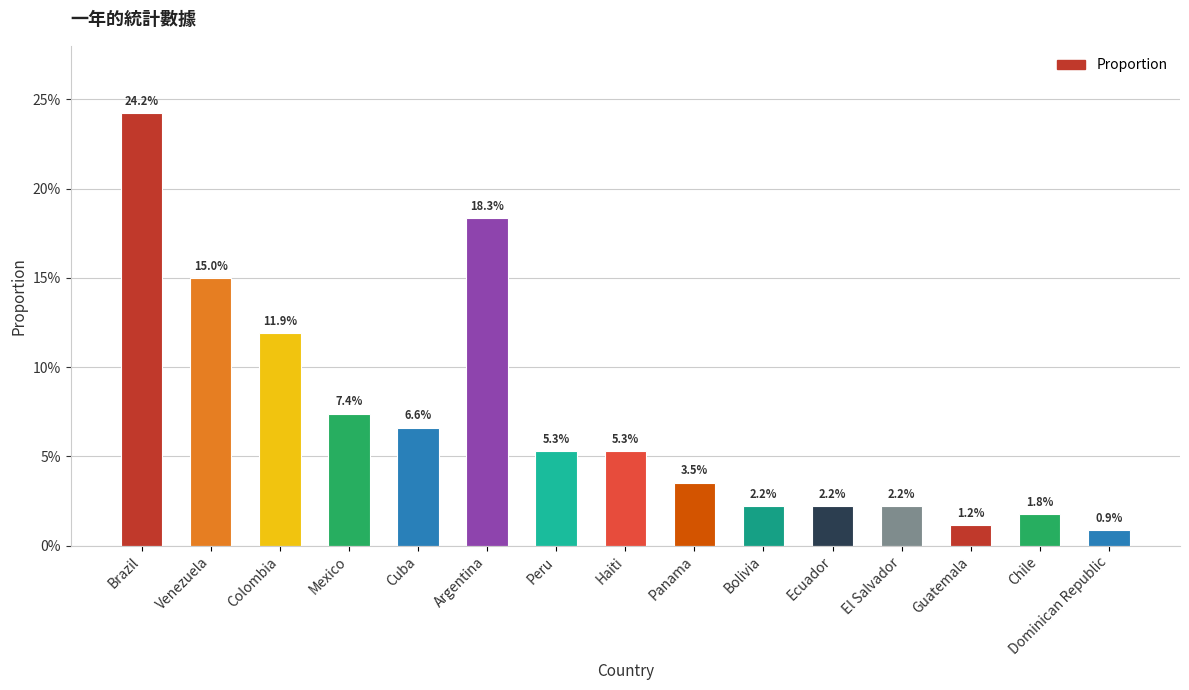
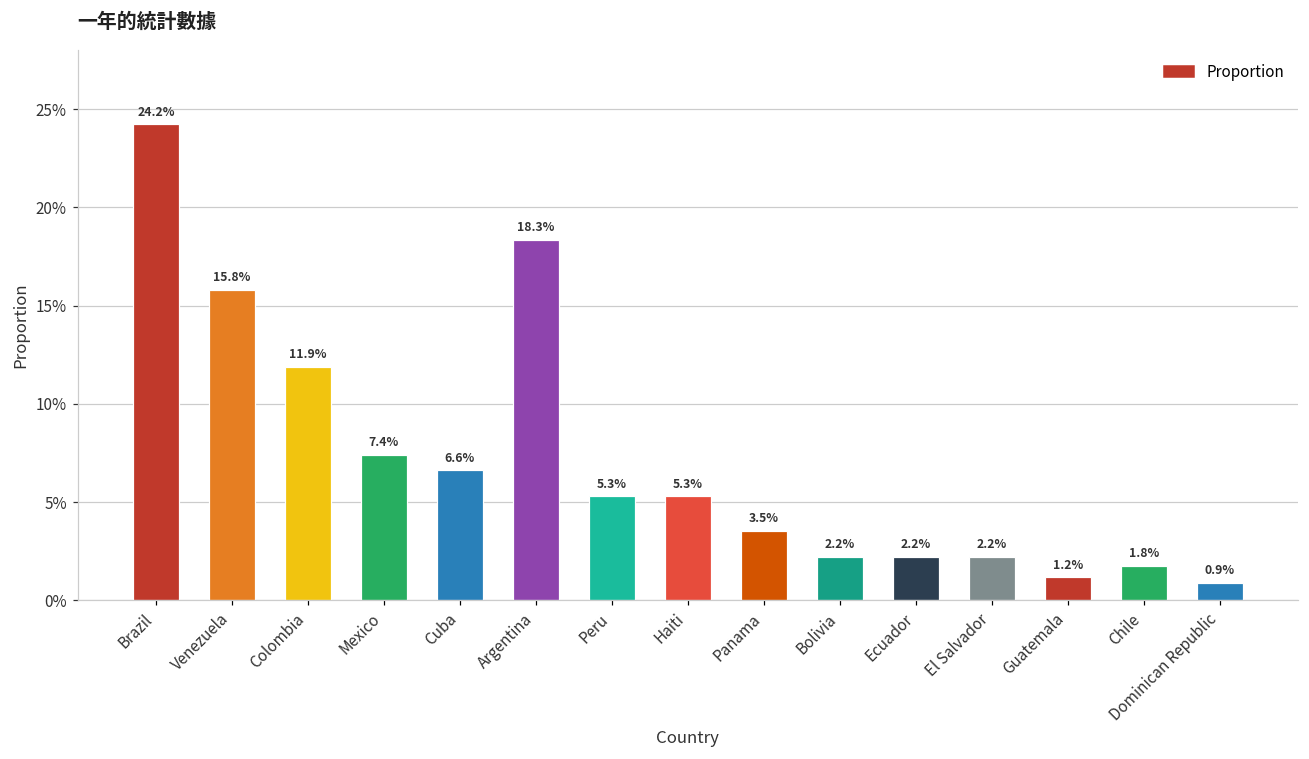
Venezuela: 15.0% -> 15.8%
